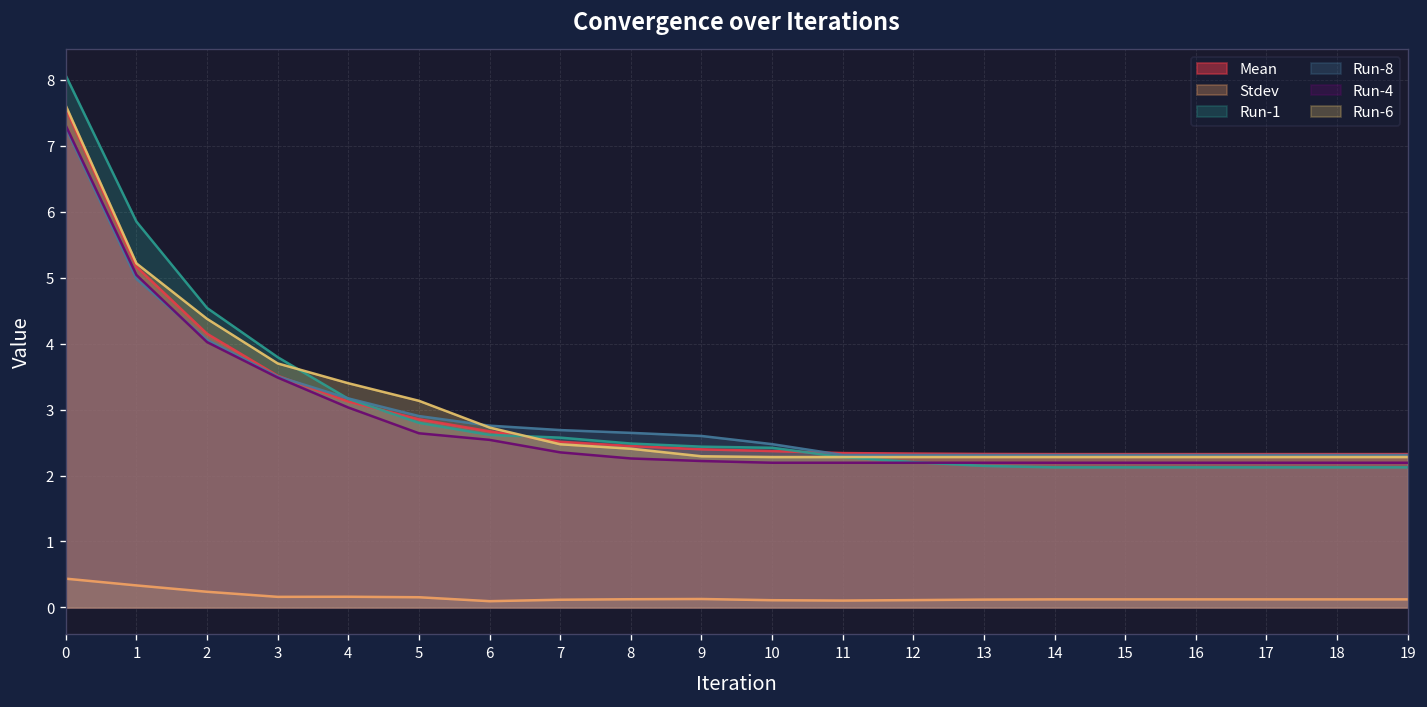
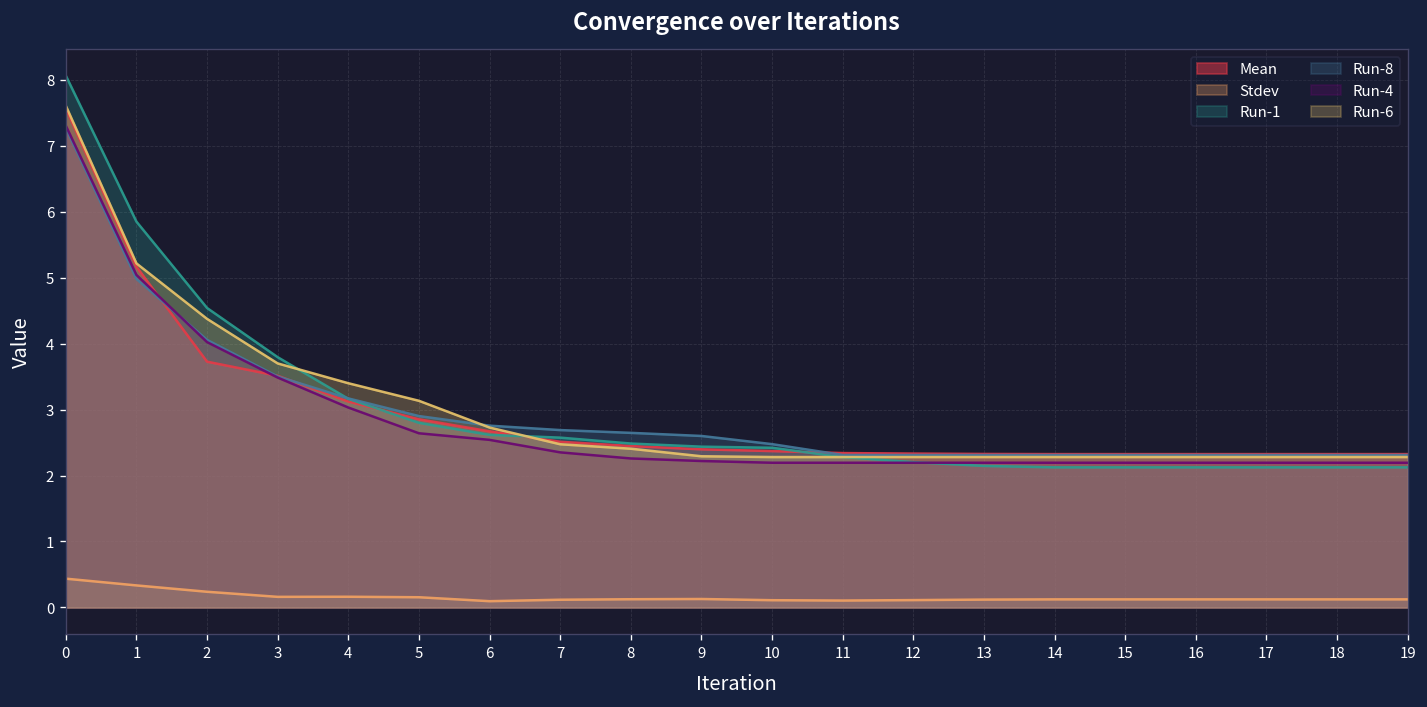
Mean, 2: 4.1 -> 3.7
